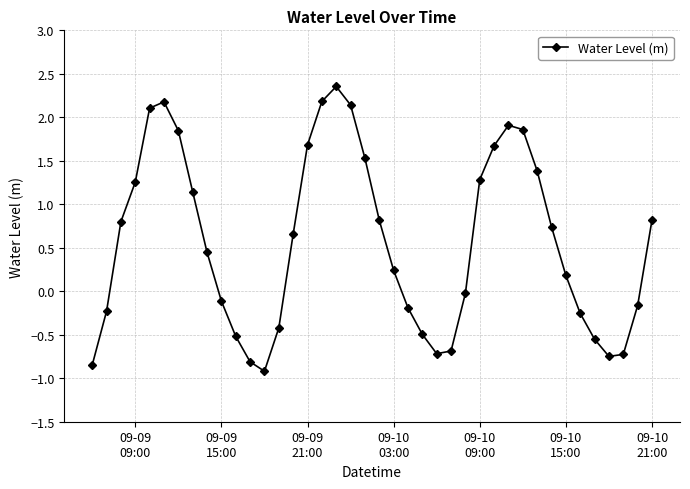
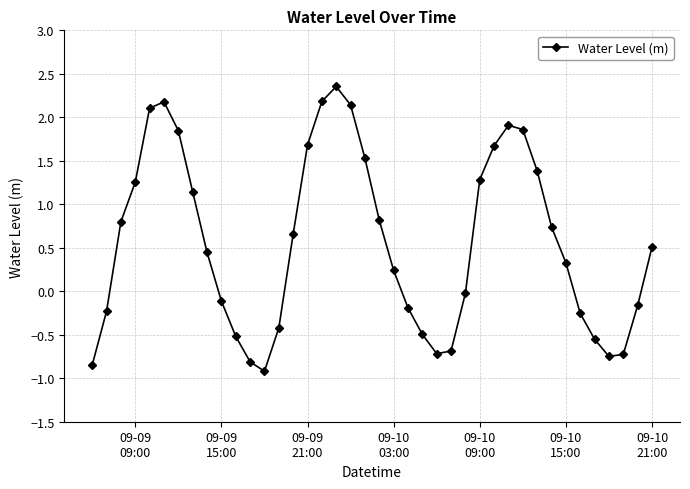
09-10 15:00: 0.2 -> 0.3
09-10 21:00: 0.8 -> 0.5
